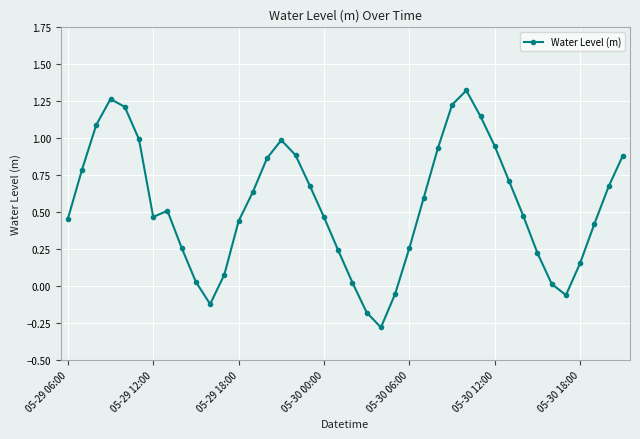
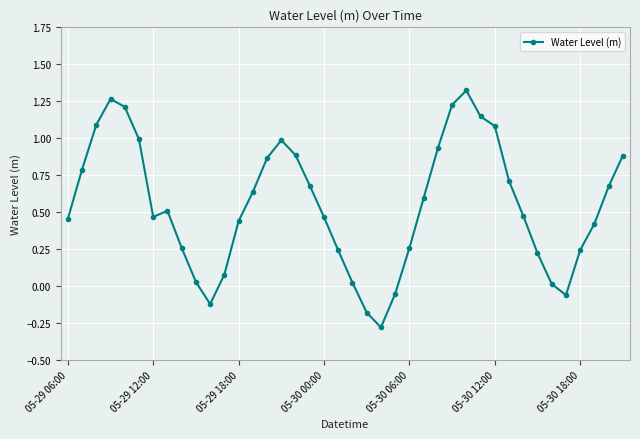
05-30 12:00: 0.95 -> 1.08
05-30 18:00: 0.15 -> 0.24
